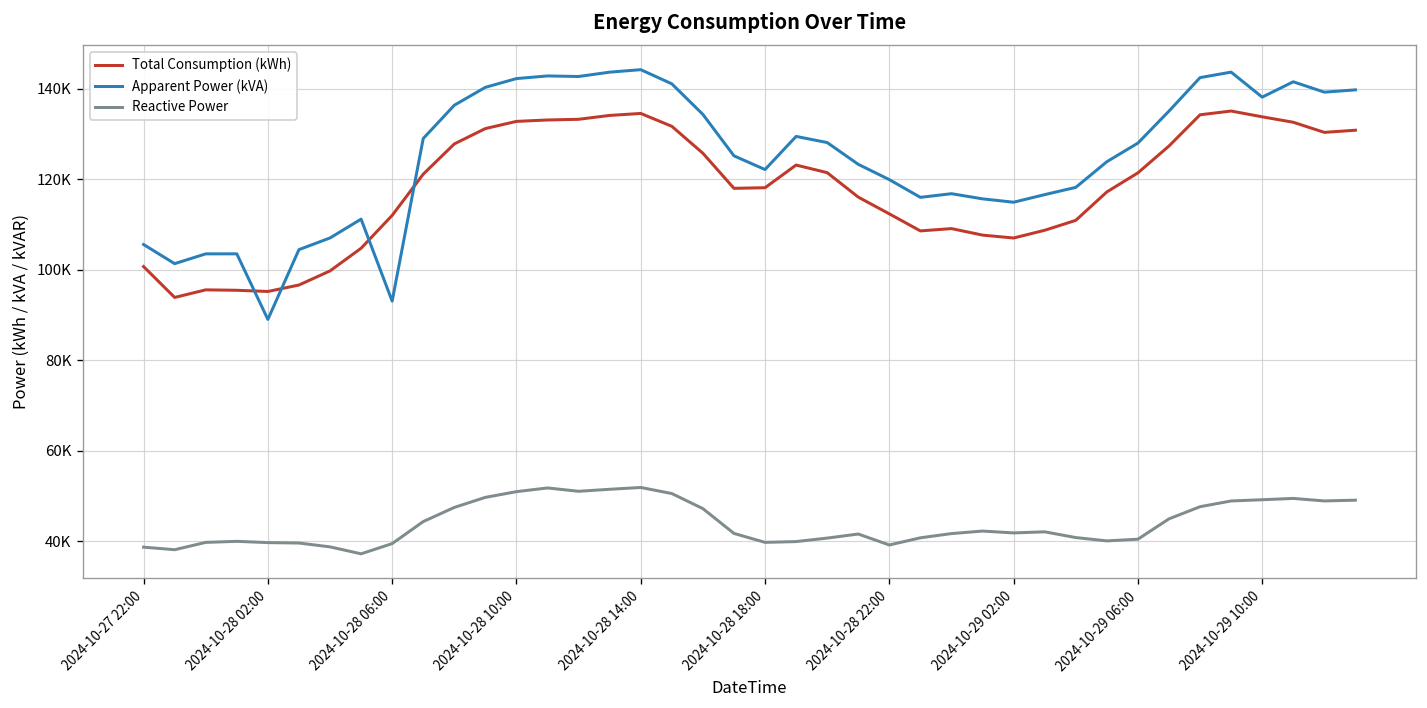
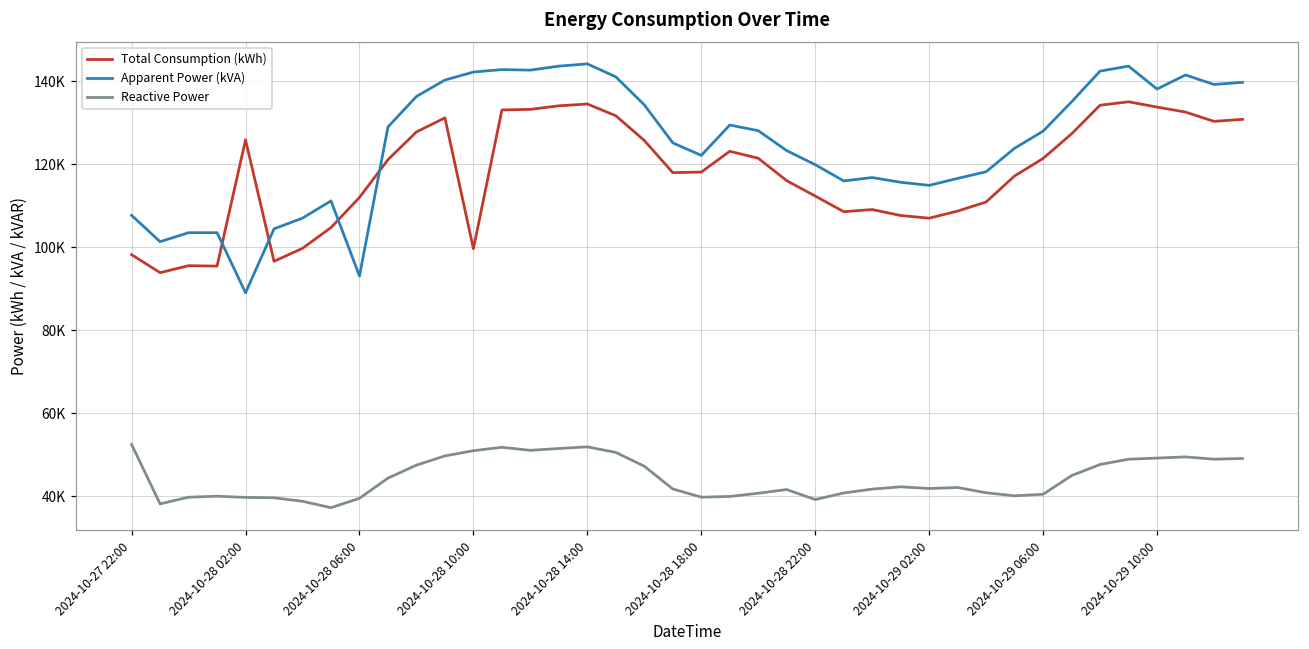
Total Consumption (kWh), 2024-10-27 22:00: 101000 -> 98000
Apparent Power (kVA), 2024-10-27 22:00: 106000 -> 108000
Reactive Power, 2024-10-27 22:00: 39000 -> 53000
Total Consumption (kWh), 2024-10-28 02:00: 95000 -> 126000
Total Consumption (kWh), 2024-10-28 10:00: 133000 -> 100000
